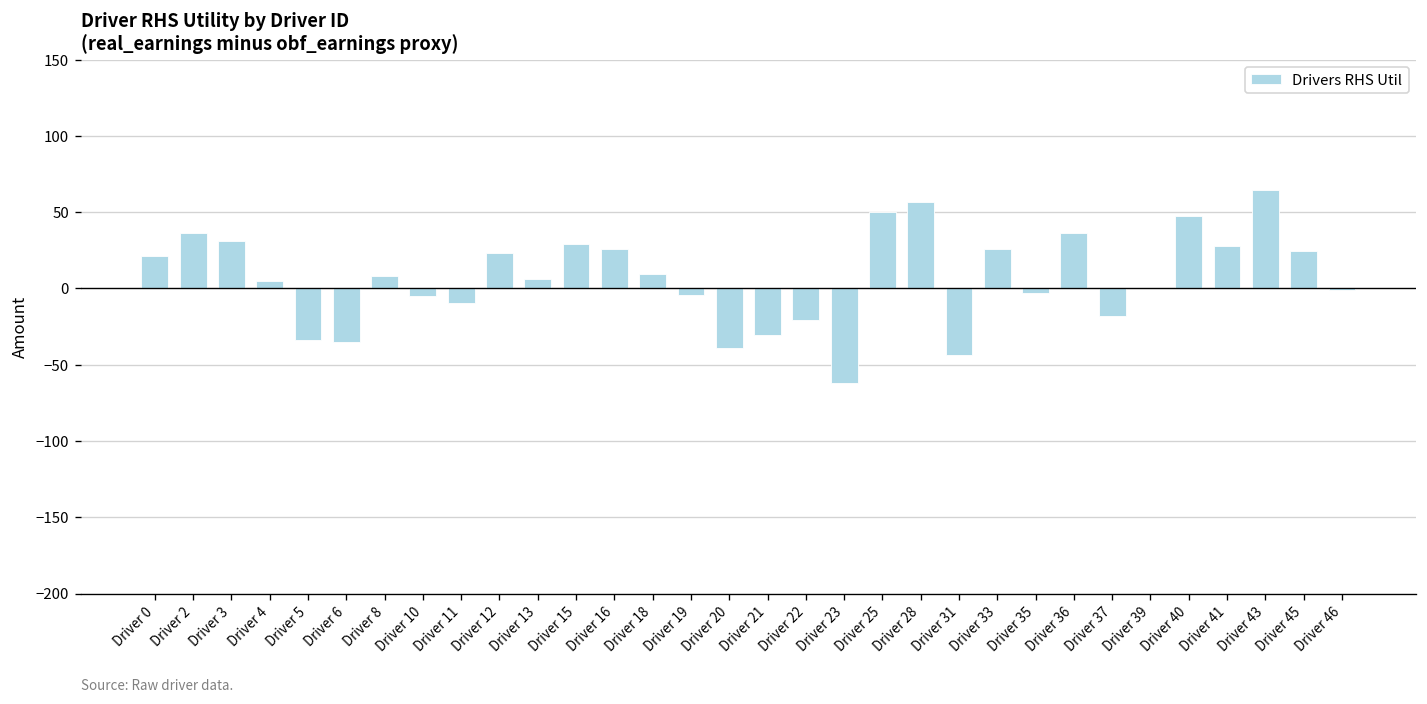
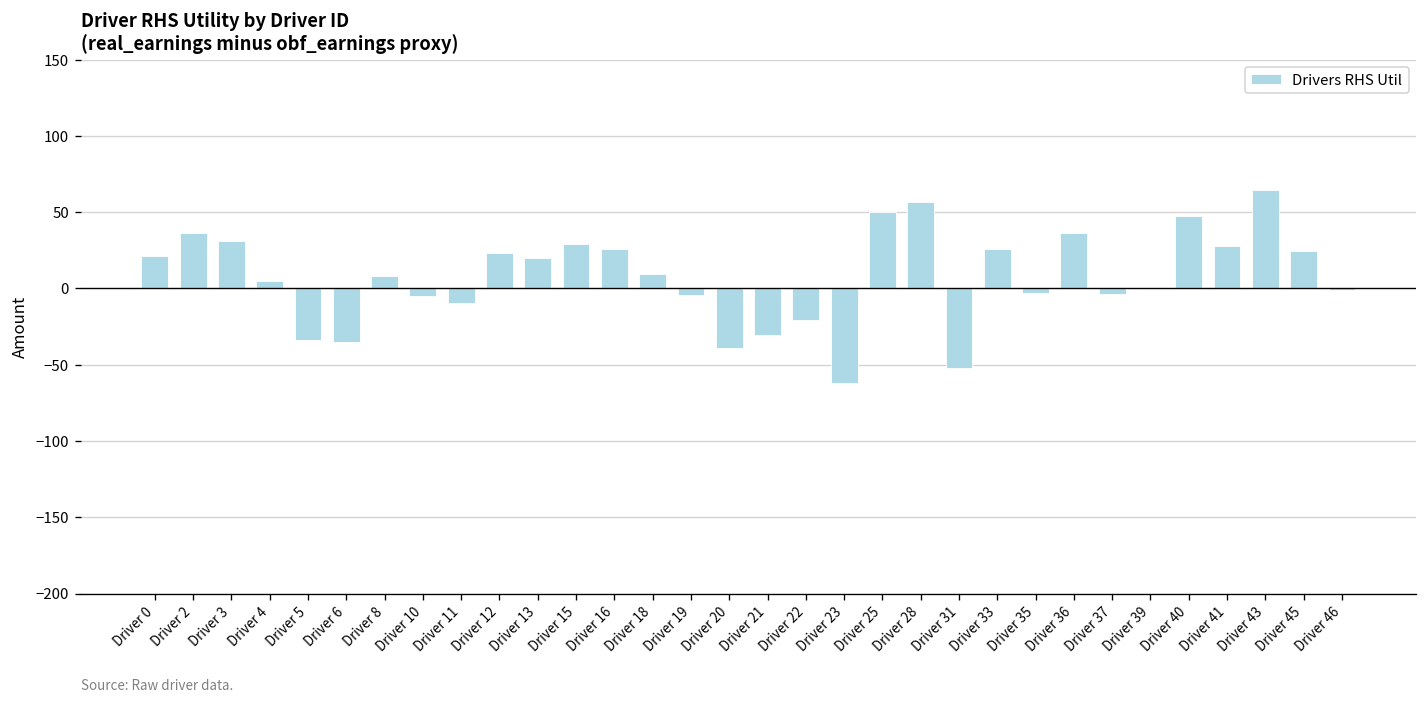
Driver 13: 6 -> 20
Driver 31: -44 -> -52
Driver 37: -18 -> -3
